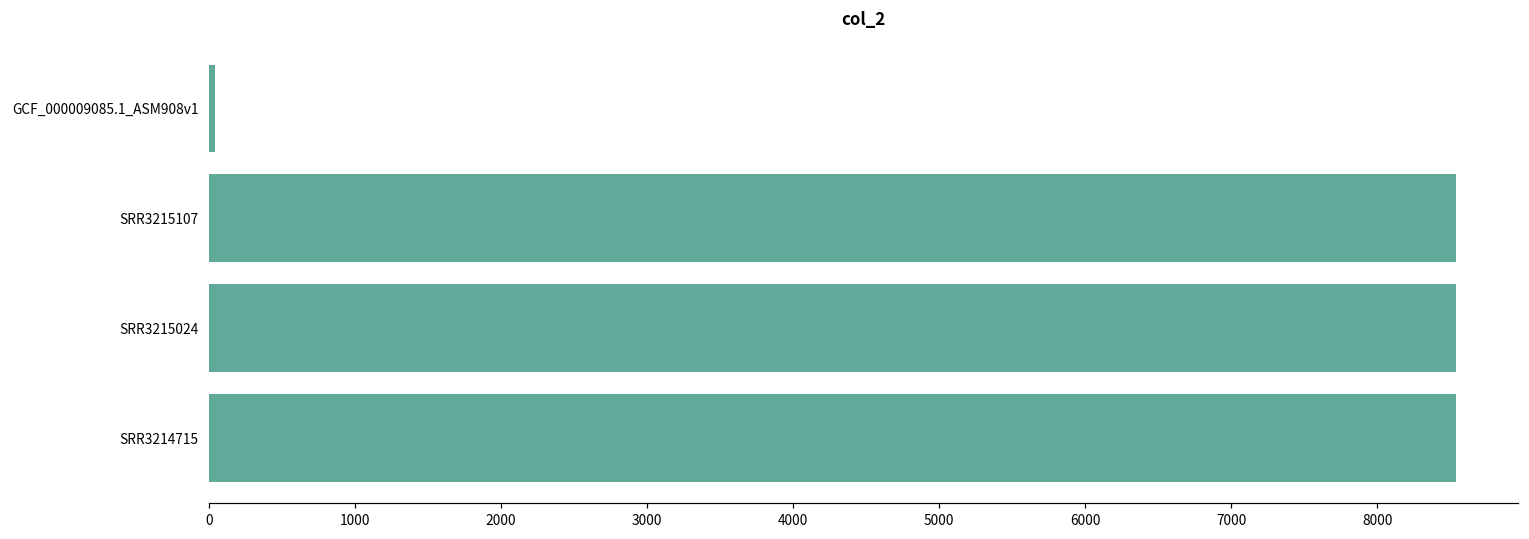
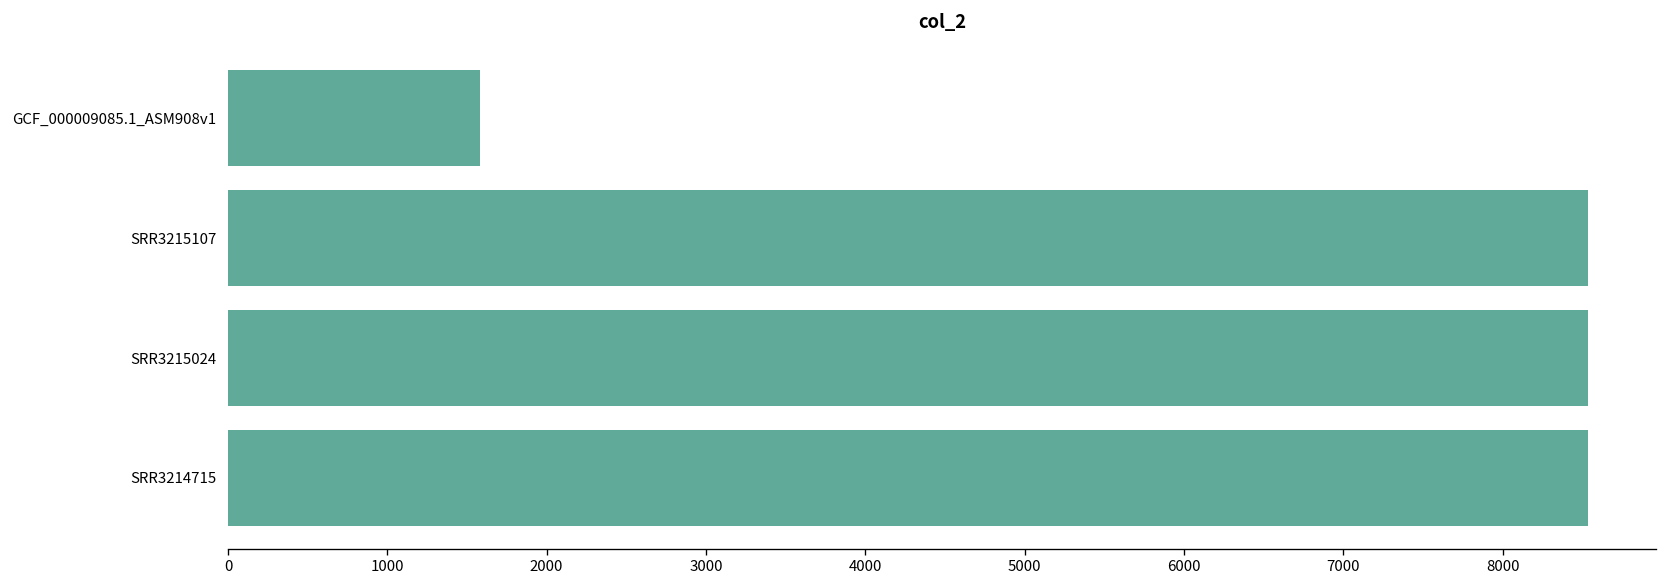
GCF_000009085.1_ASM908v1: 40 -> 1580
